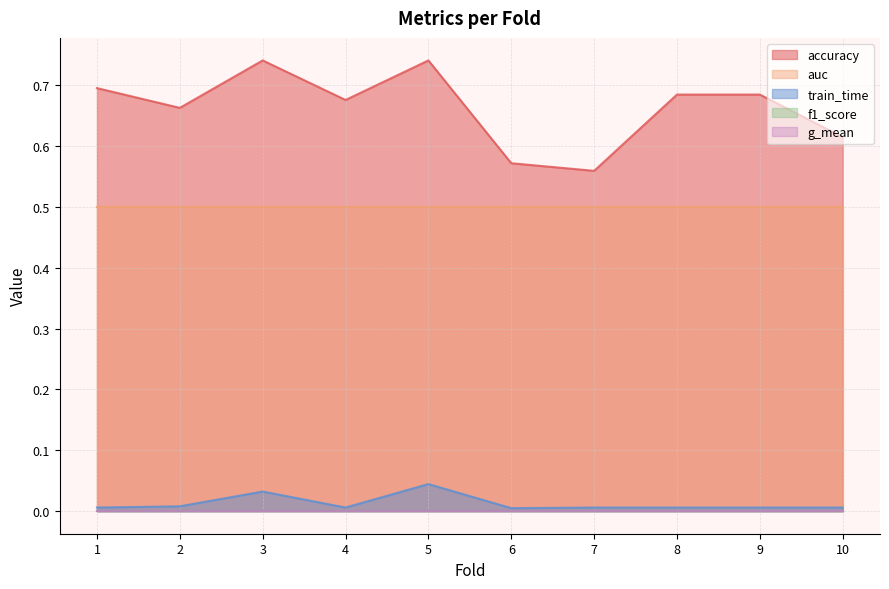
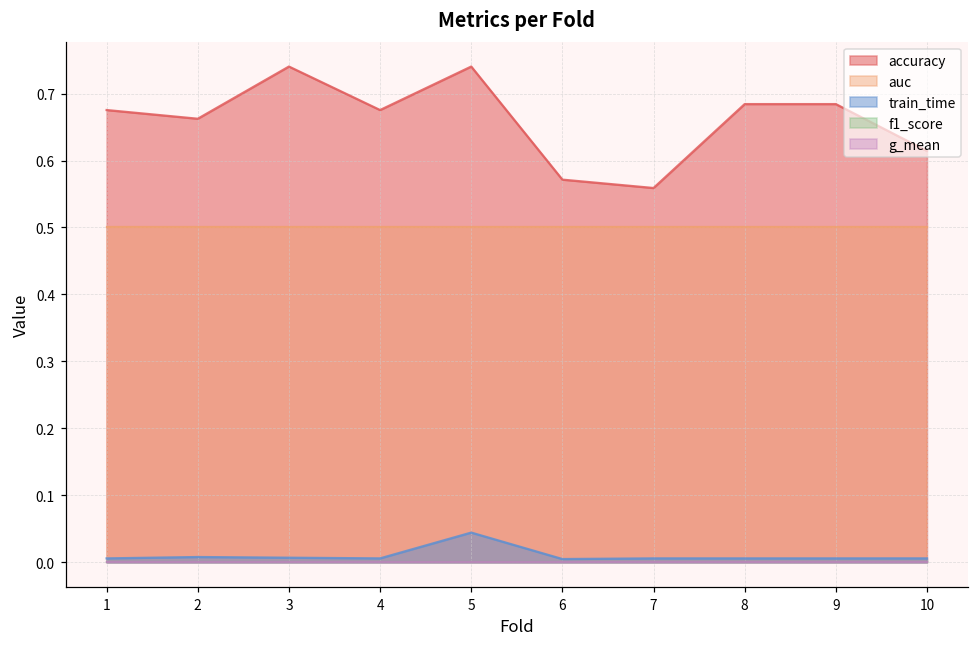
accuracy, 1: 0.69 -> 0.68
train_time, 3: 0.03 -> 0.01
